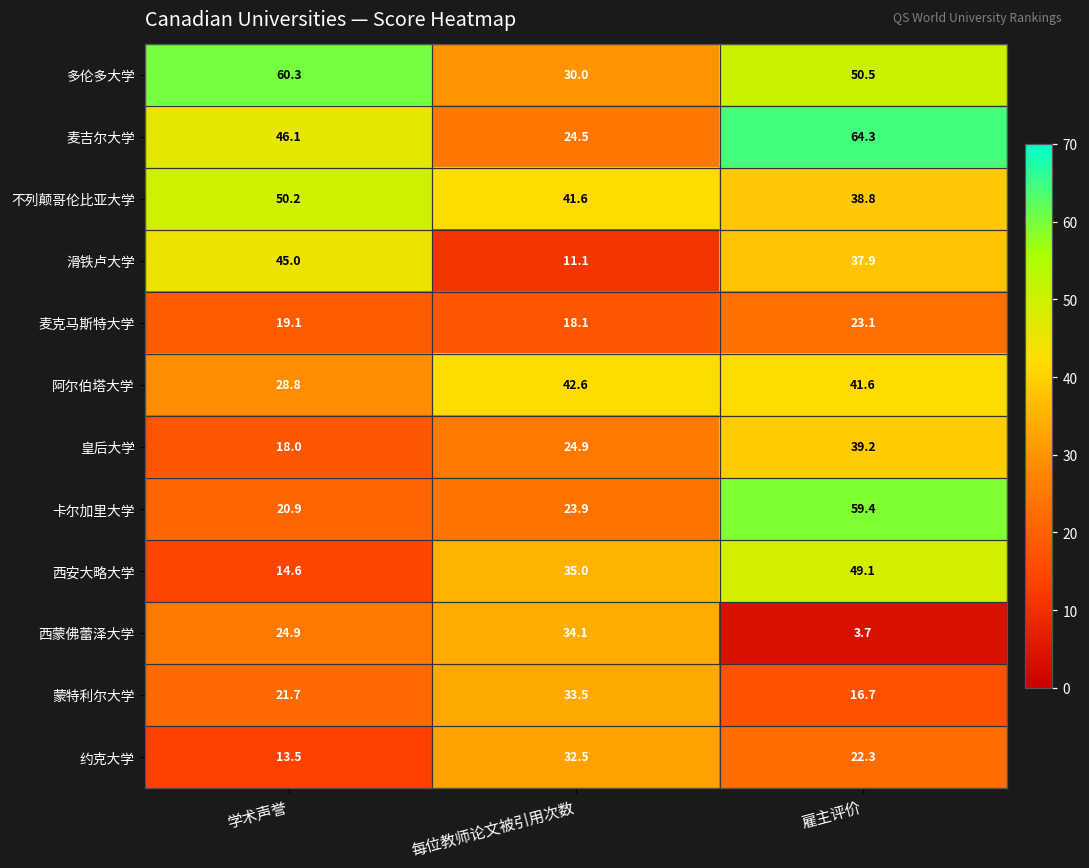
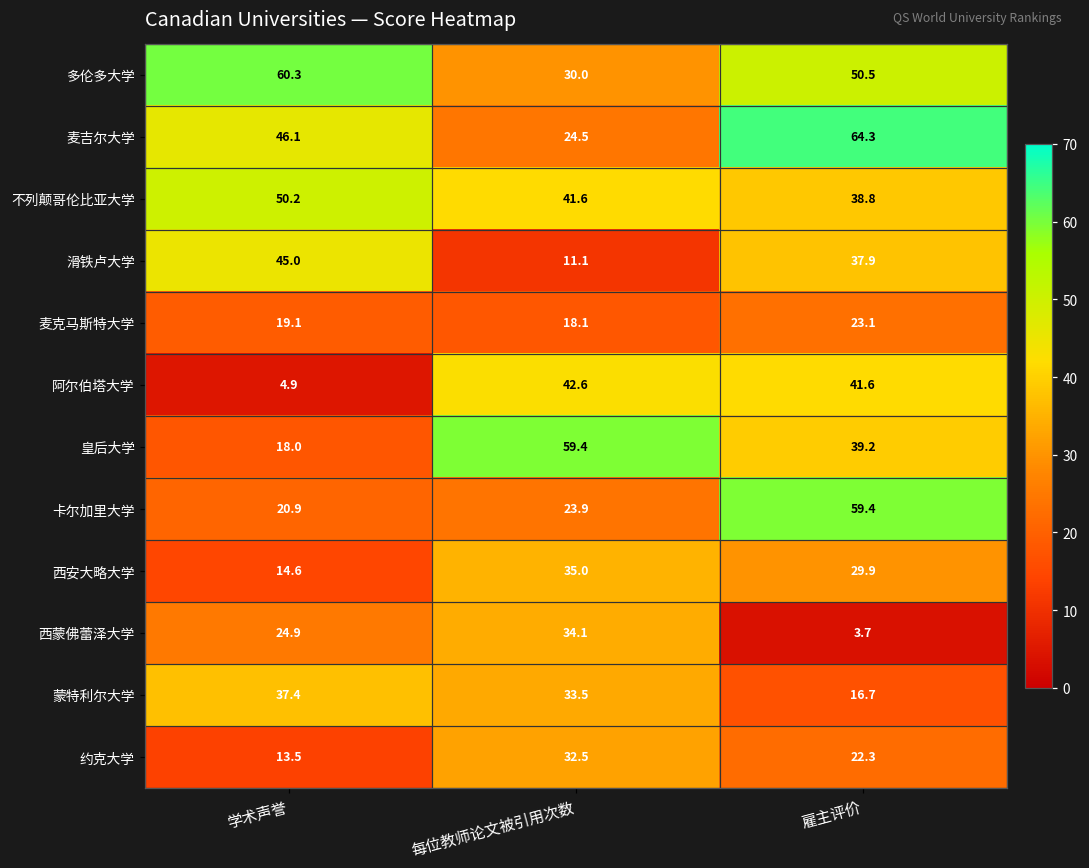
阿尔伯塔大学, 学术声誉: 28.8 -> 4.9
皇后大学, 每位教师论文被引用次数: 24.9 -> 59.4
西安大略大学, 雇主评价: 49.1 -> 29.9
蒙特利尔大学, 学术声誉: 21.7 -> 37.4
